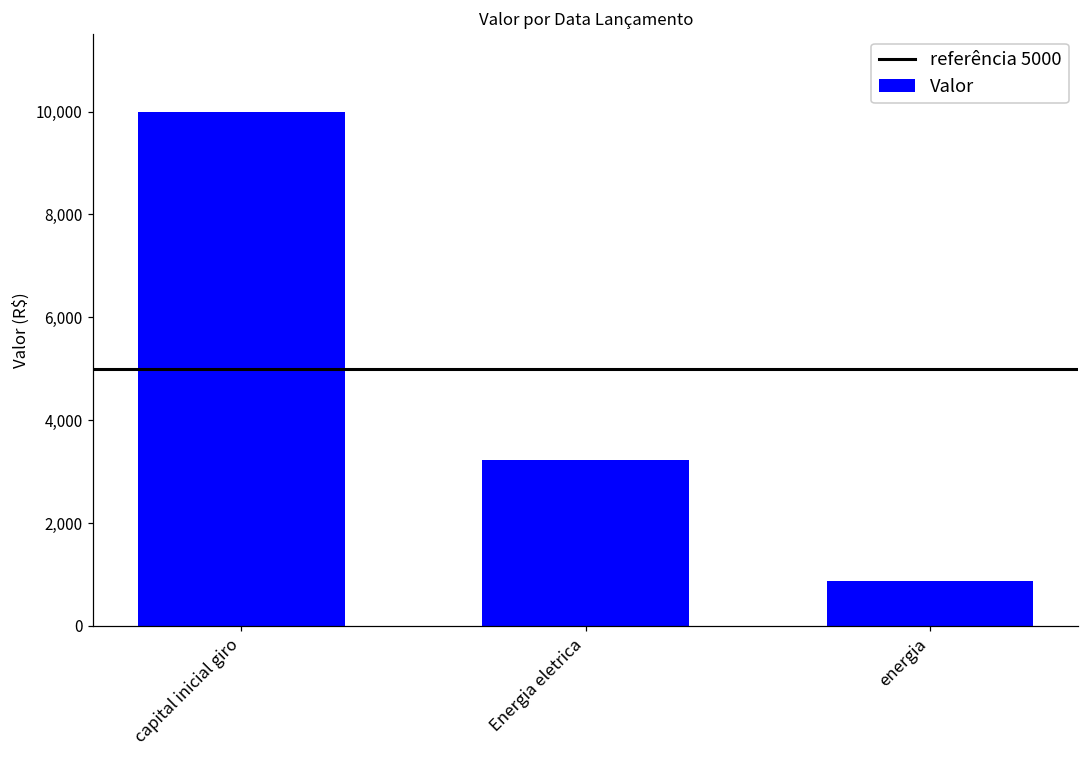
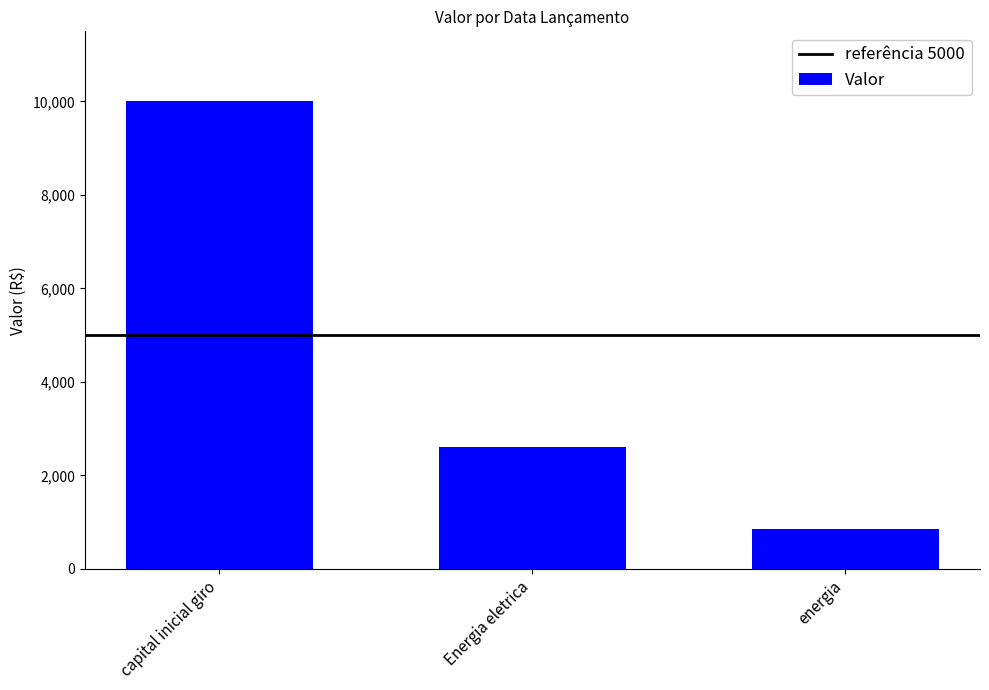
Energia eletrica: 3,200 -> 2,600
